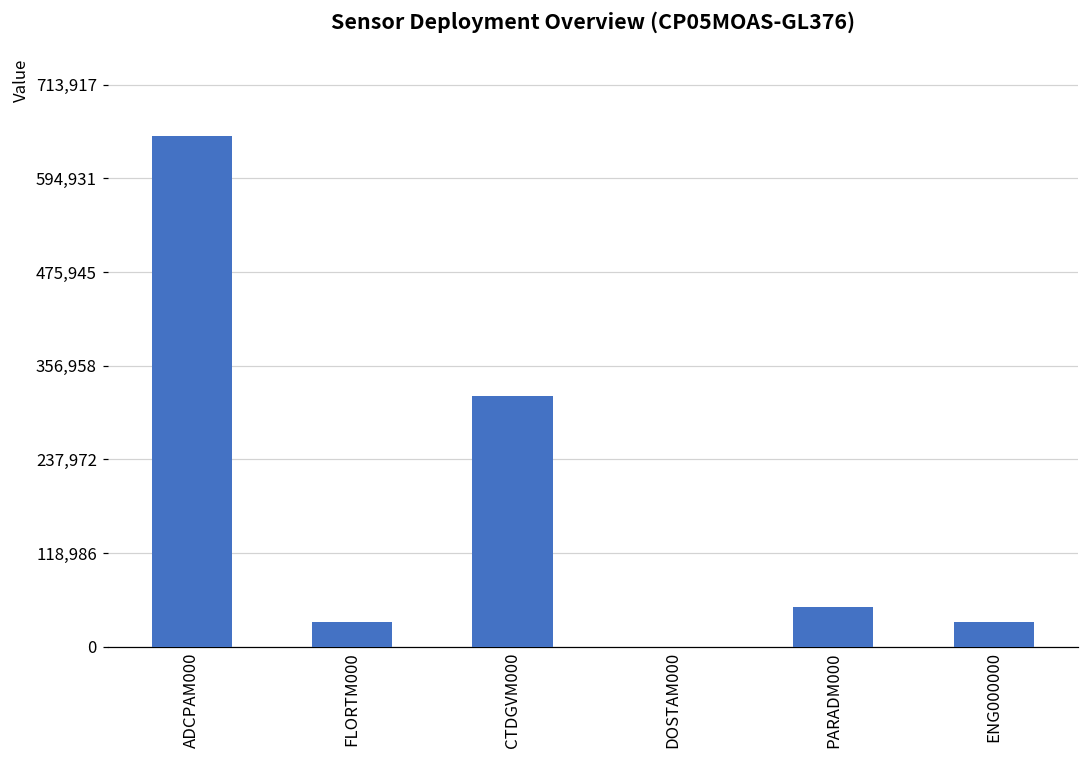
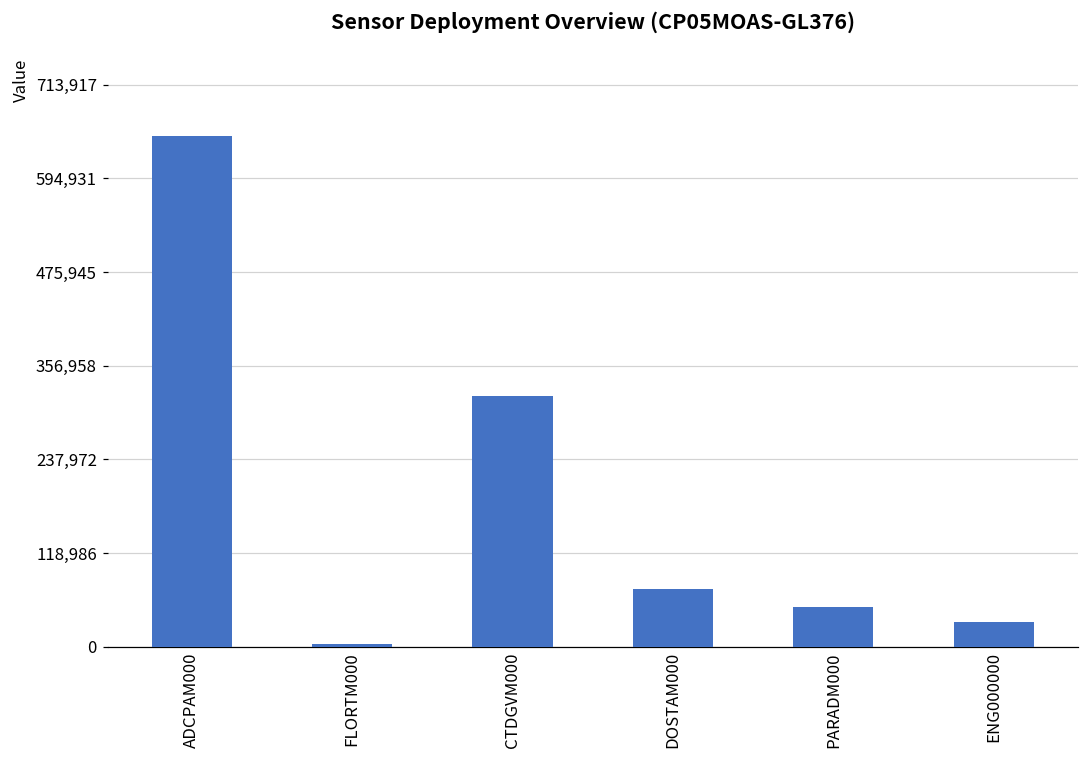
FLORTM000: 30,000 -> 0
DOSTAM000: 0 -> 70,000
